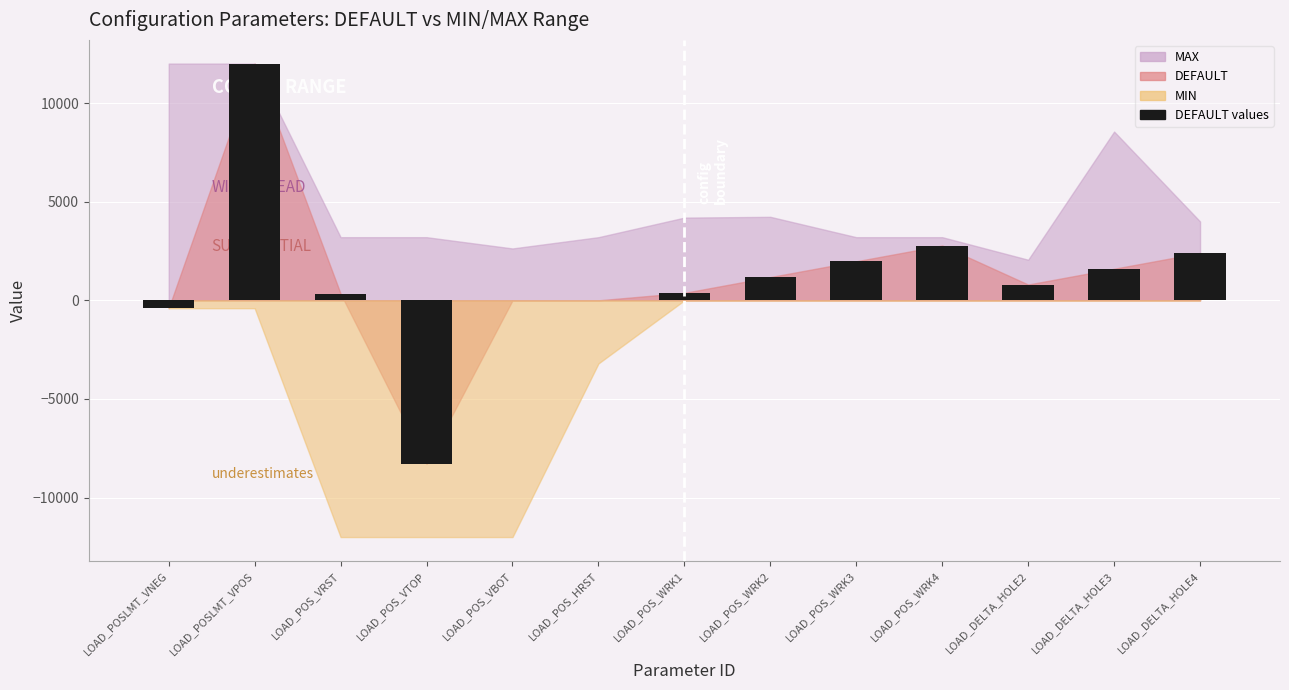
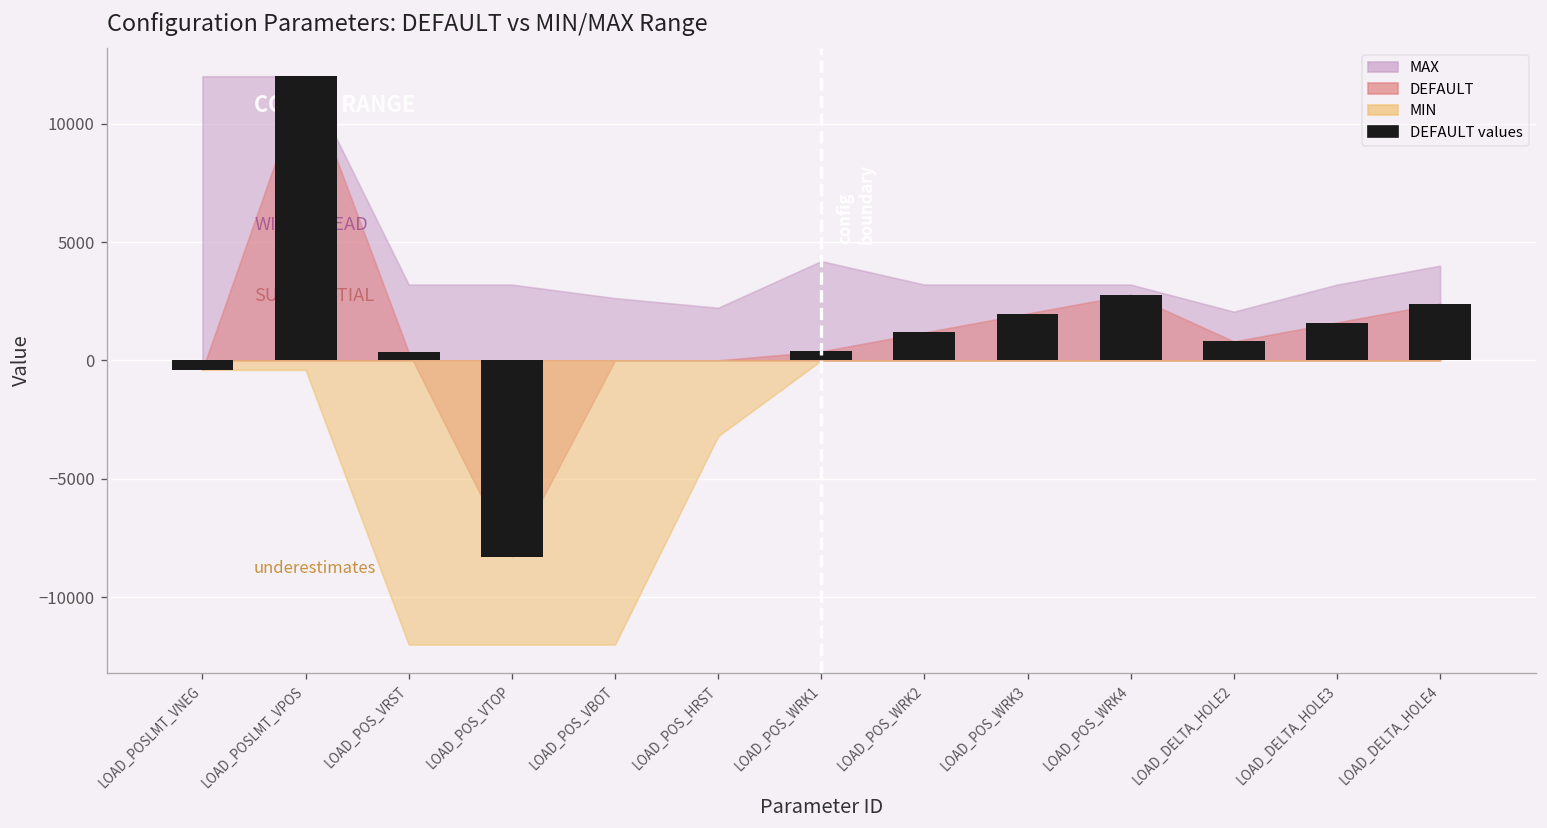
MAX, LOAD_POS_HRST: 3200 -> 2200
MAX, LOAD_POS_WRK2: 4200 -> 3200
MAX, LOAD_DELTA_HOLE3: 8600 -> 3200
